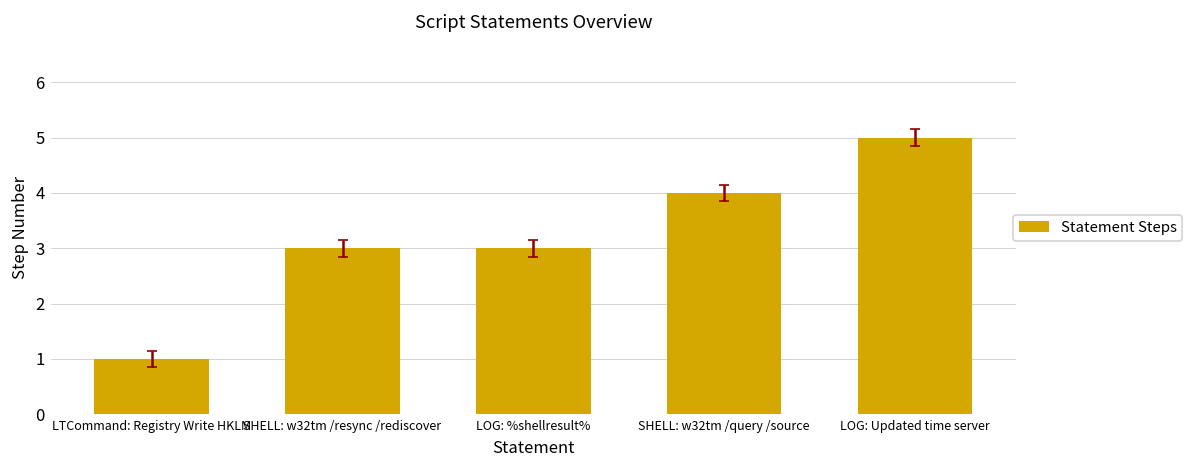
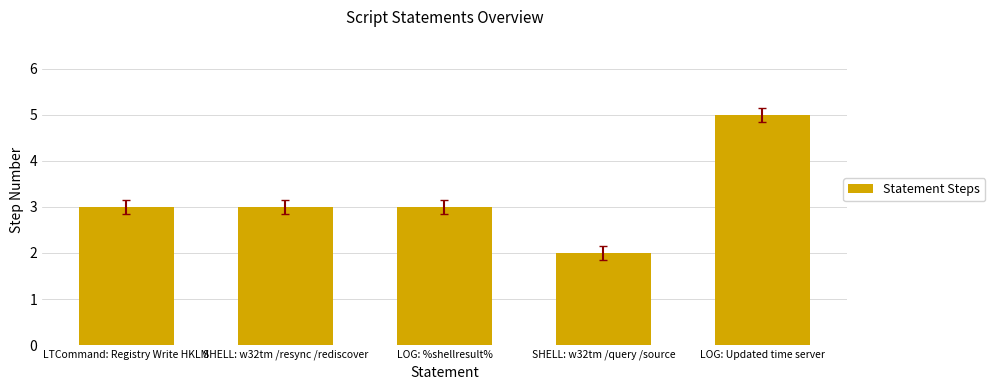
Statement Steps, LTCommand: Registry Write HKLM: 1 -> 3
Statement Steps, SHELL: w32tm /query /source: 4 -> 2
